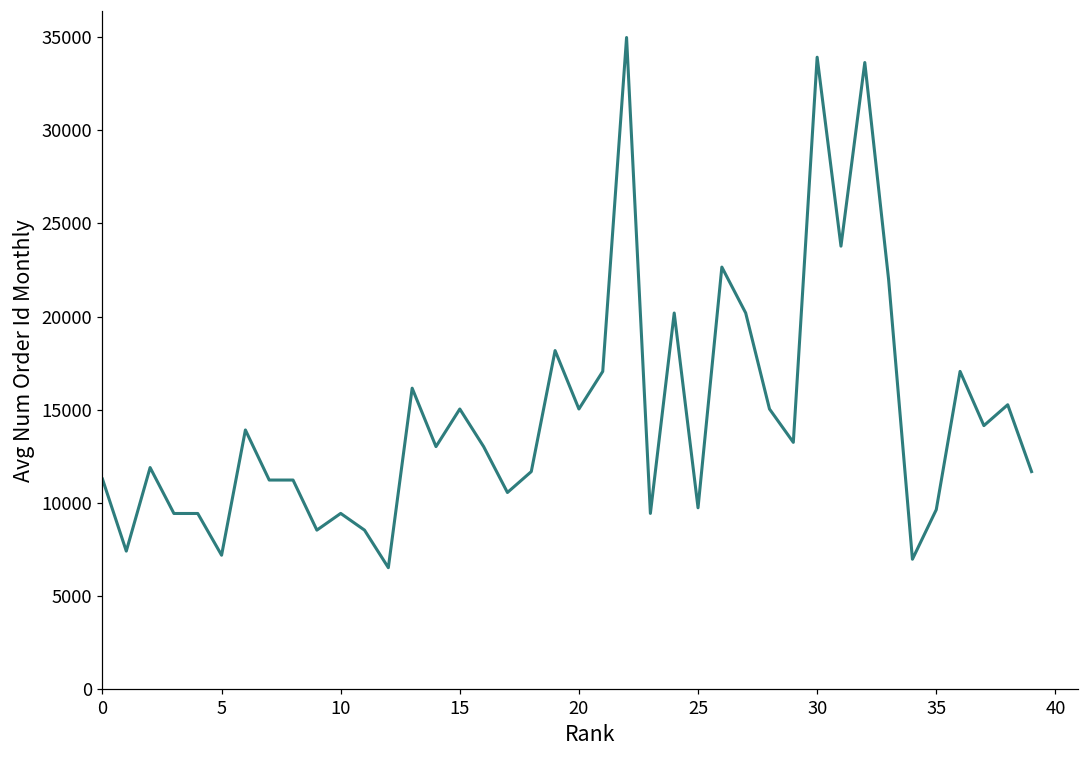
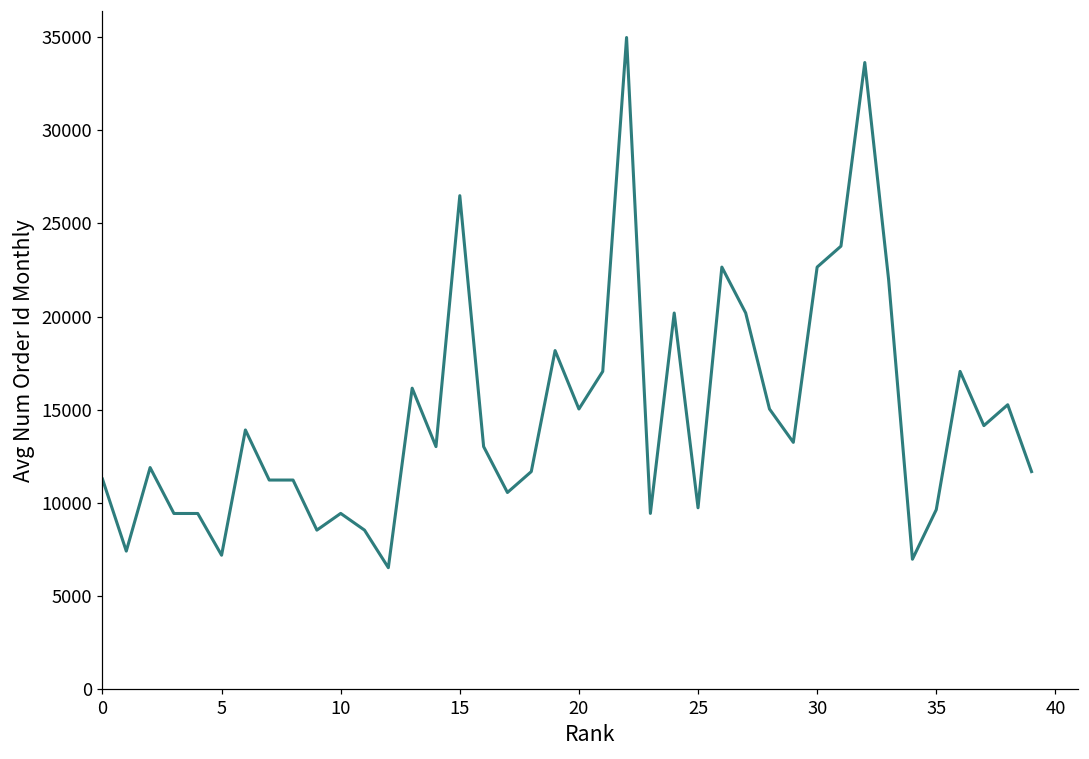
15: 15000 -> 26500
30: 33900 -> 22700
